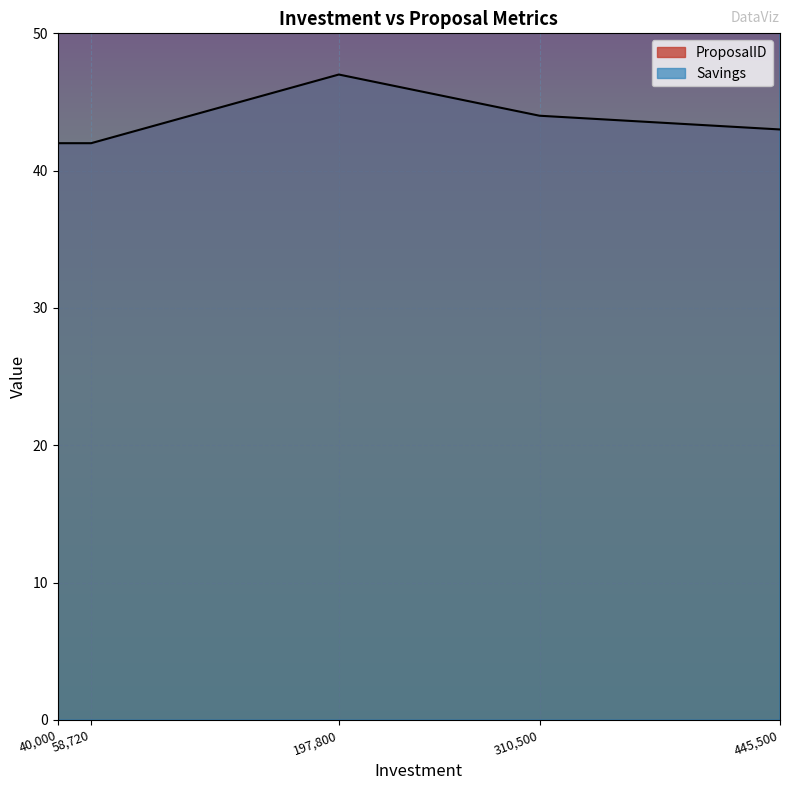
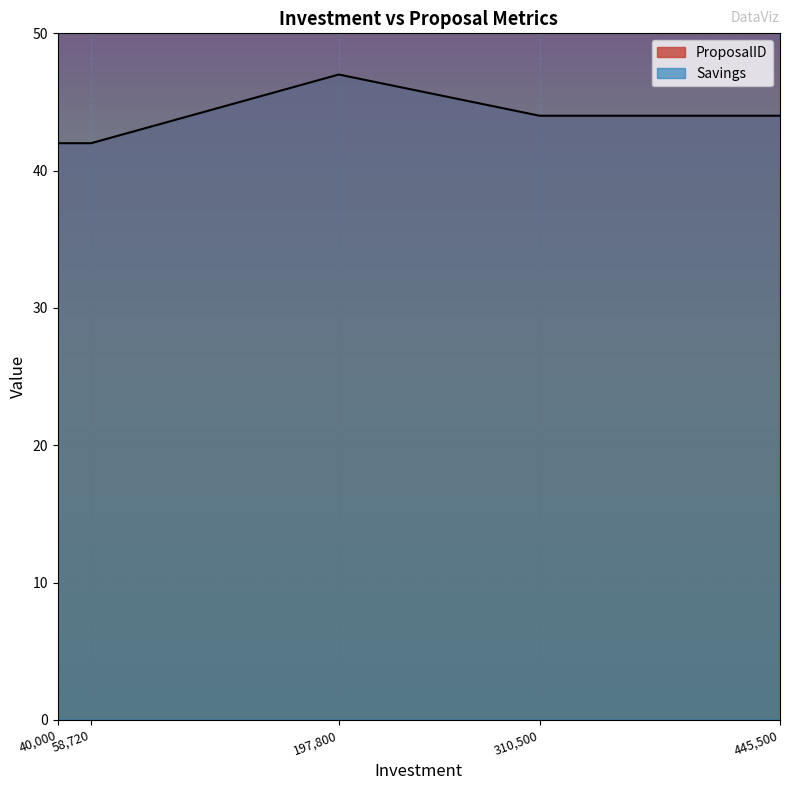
ProposalID, 445,500: 43 -> 44
